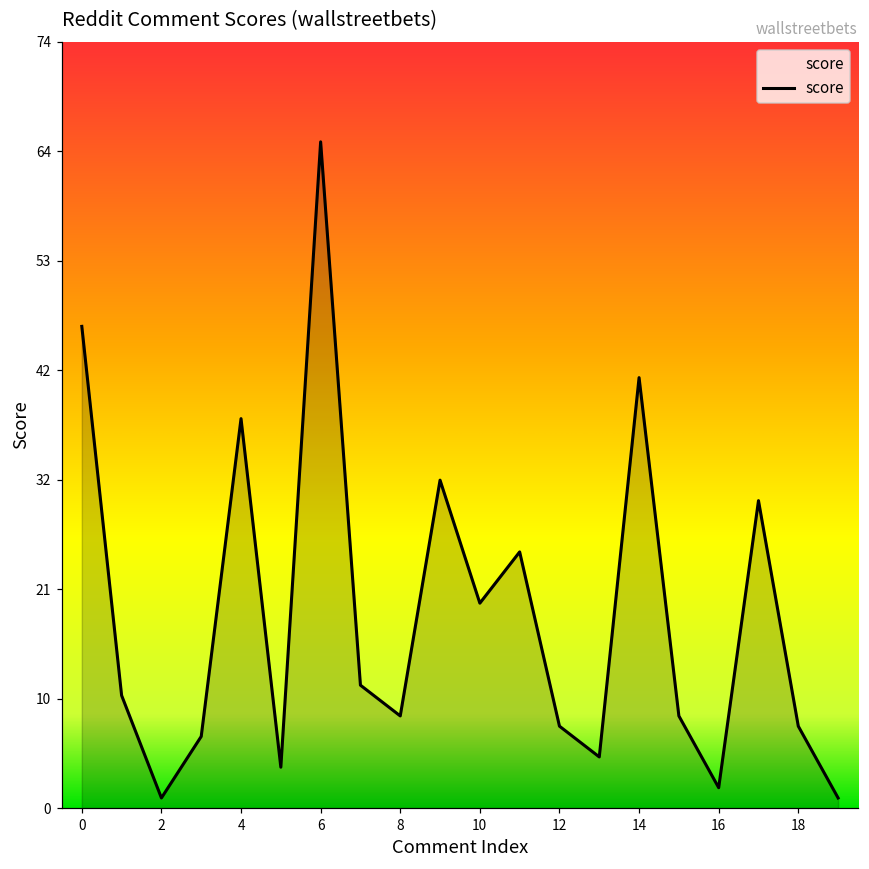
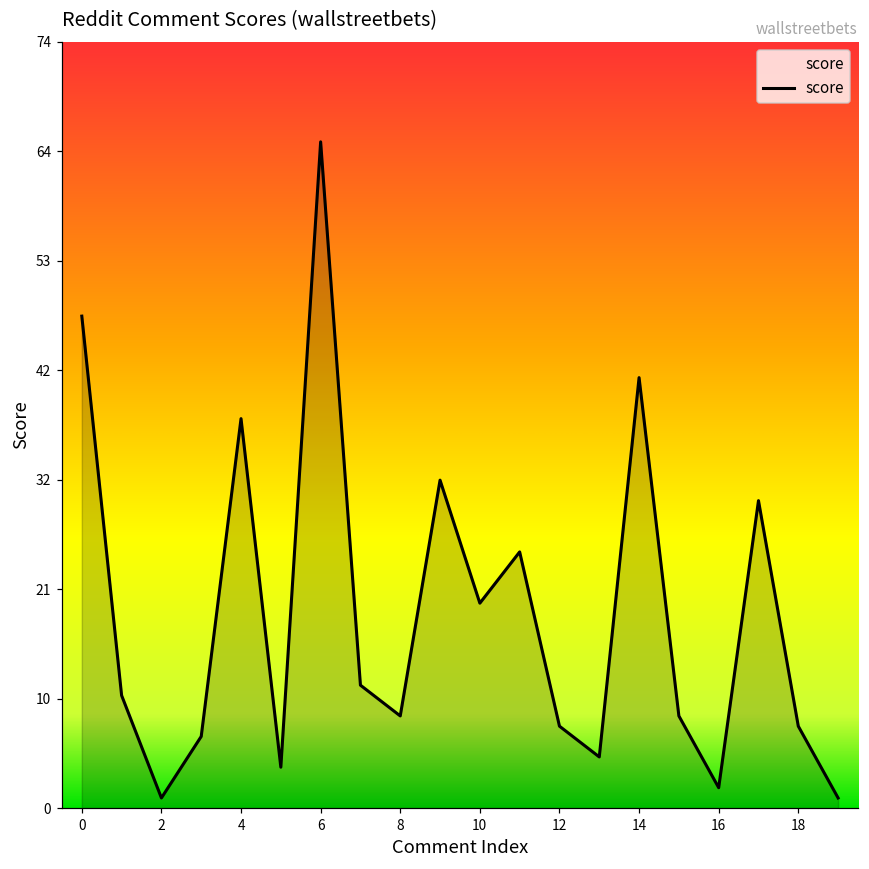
0: 47 -> 48
